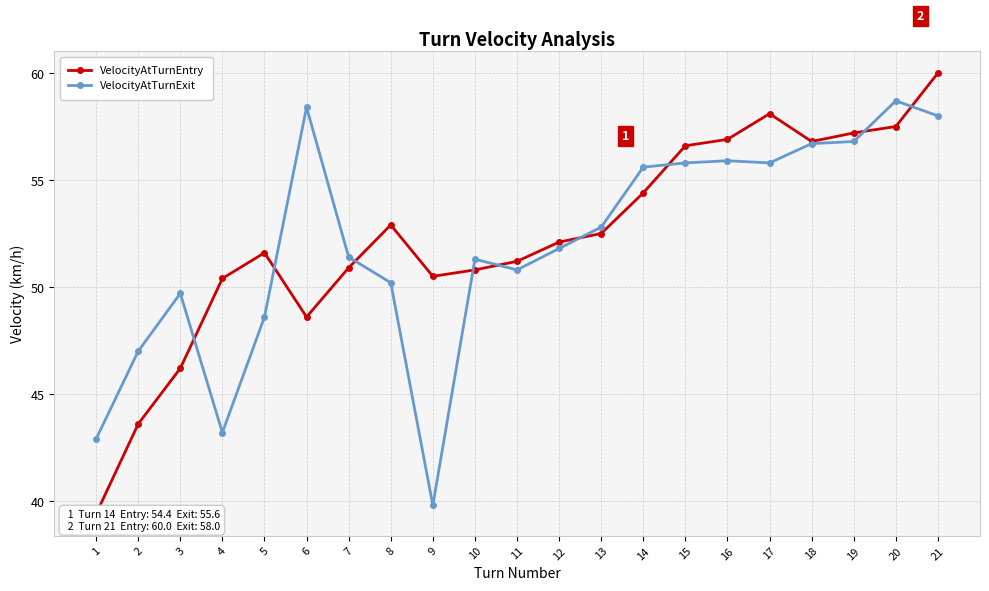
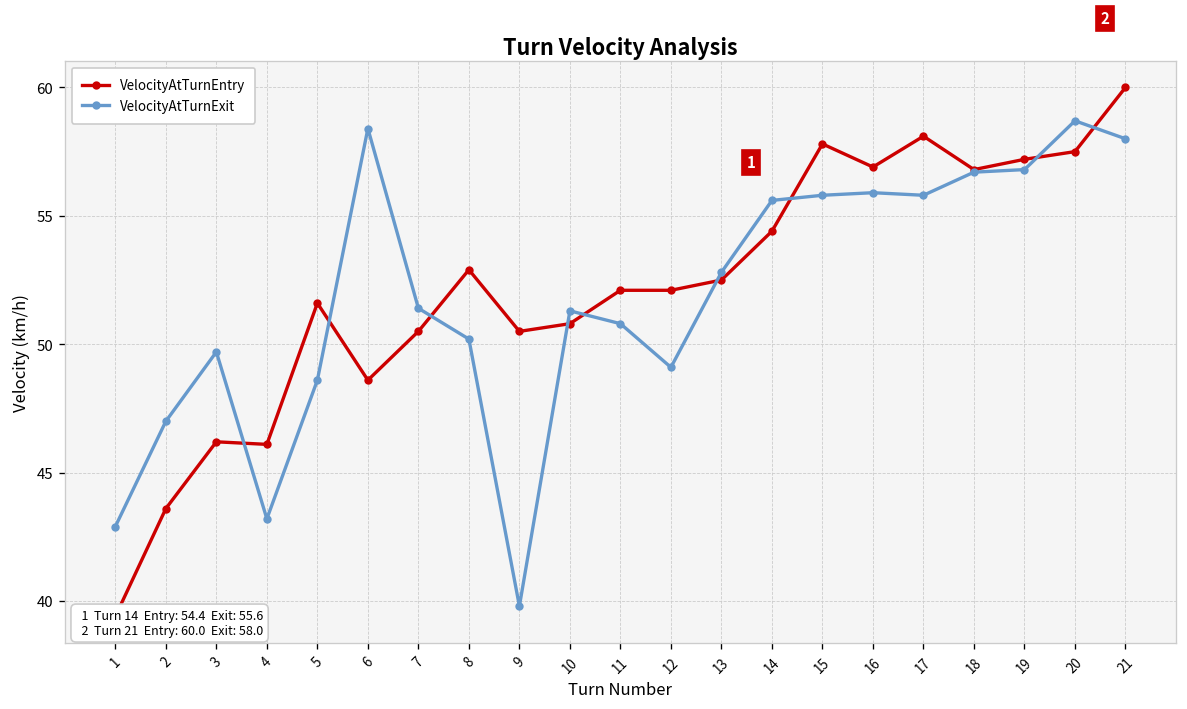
VelocityAtTurnEntry, 4: 50.4 -> 46.1
VelocityAtTurnEntry, 7: 50.9 -> 50.5
VelocityAtTurnEntry, 11: 51.2 -> 52.1
VelocityAtTurnExit, 12: 51.8 -> 49.1
VelocityAtTurnEntry, 15: 56.6 -> 57.8
